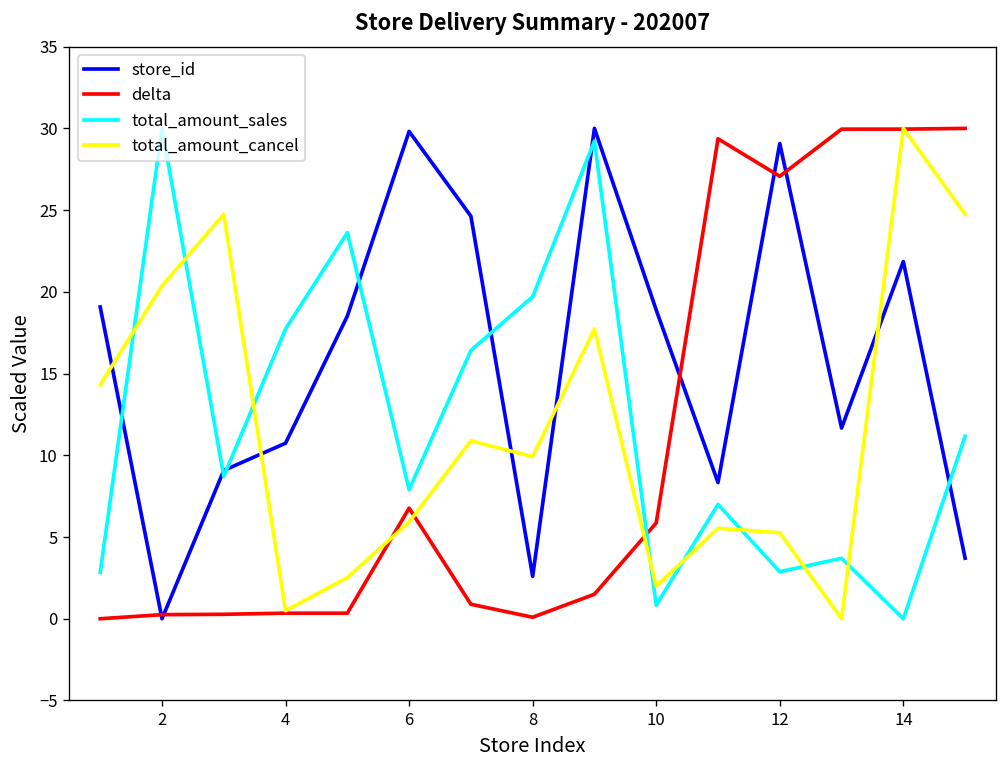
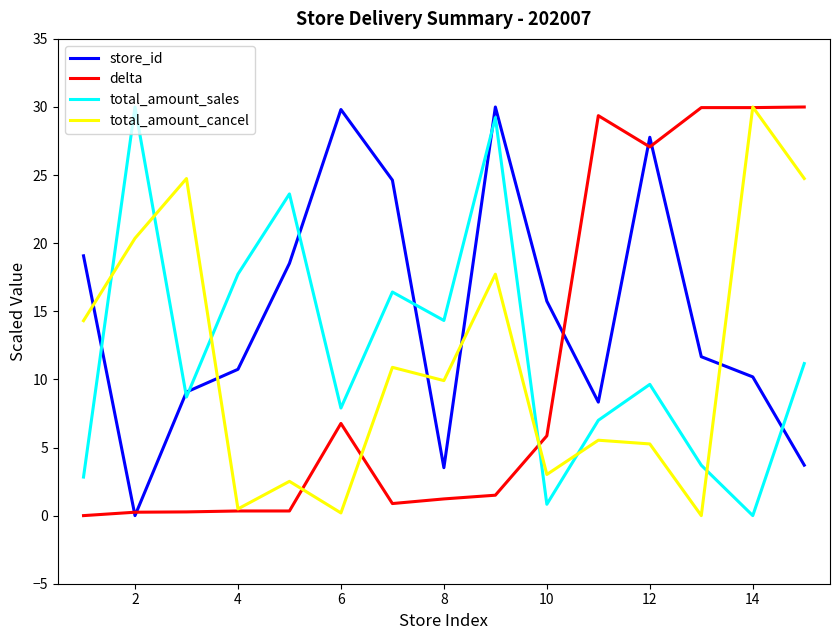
total_amount_cancel, 6: 5.9 -> 0.2
store_id, 8: 2.6 -> 3.5
delta, 8: 0.1 -> 1.2
total_amount_sales, 8: 19.7 -> 14.3
store_id, 10: 18.9 -> 15.7
total_amount_cancel, 10: 2.0 -> 3.0
store_id, 12: 29.1 -> 27.8
total_amount_sales, 12: 2.9 -> 9.6
store_id, 14: 21.9 -> 10.2
